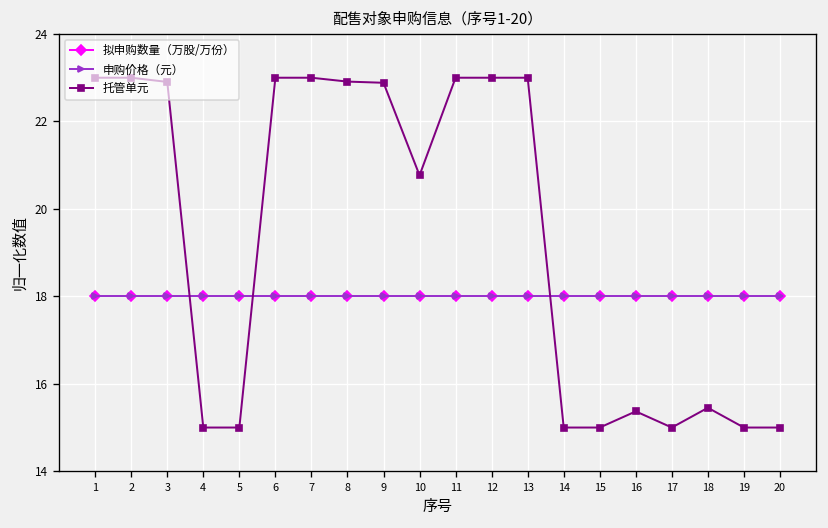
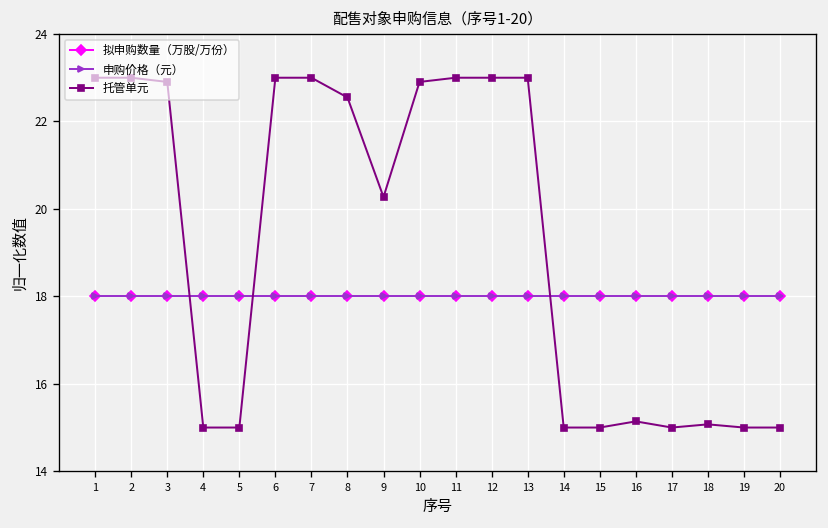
托管单元, 8: 22.9 -> 22.5
托管单元, 9: 22.9 -> 20.3
托管单元, 10: 20.8 -> 22.9
托管单元, 16: 15.4 -> 15.1
托管单元, 18: 15.5 -> 15.1
